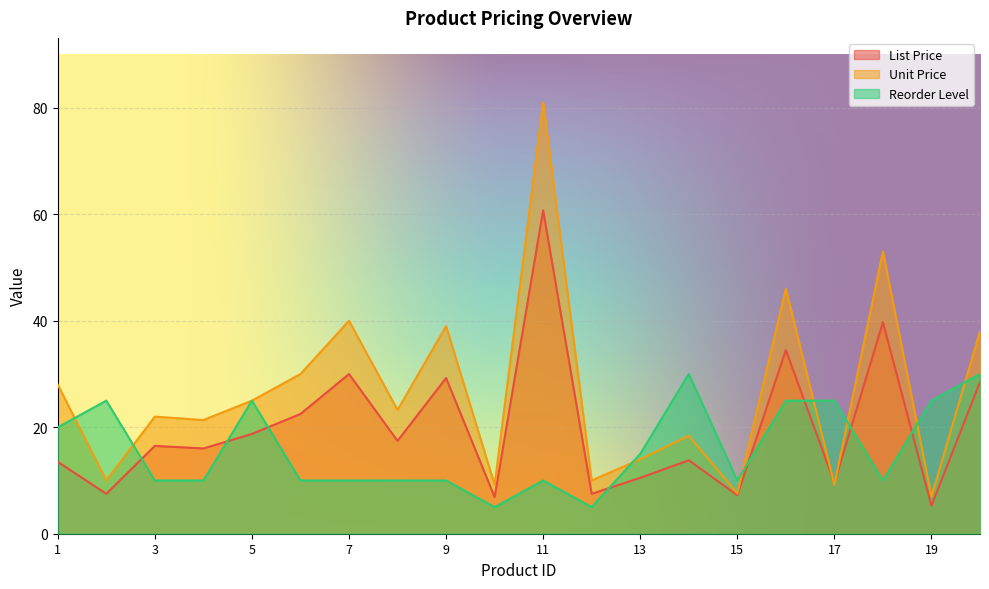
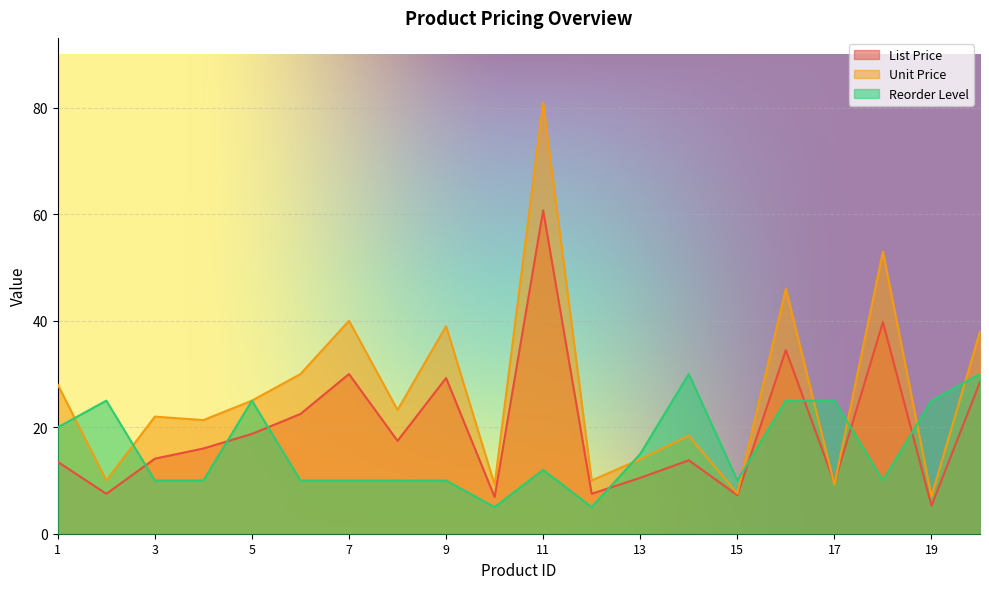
List Price, 3: 17 -> 14
Reorder Level, 11: 10 -> 12
